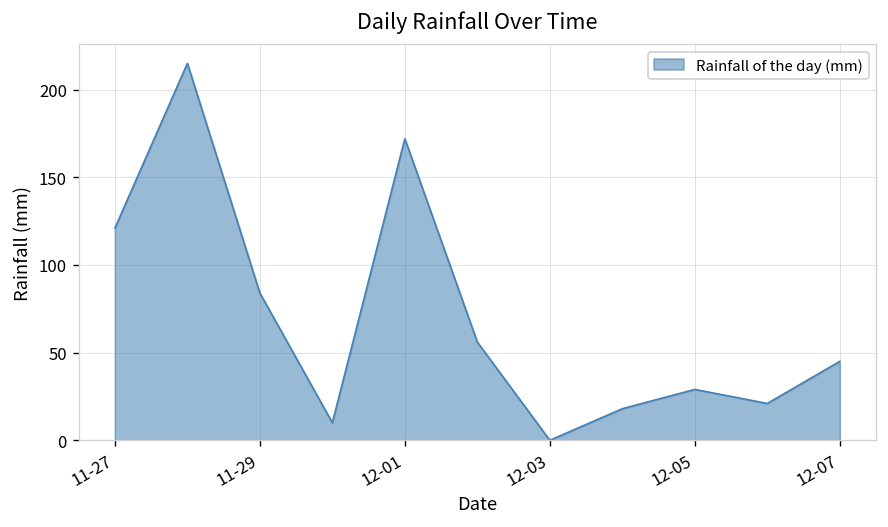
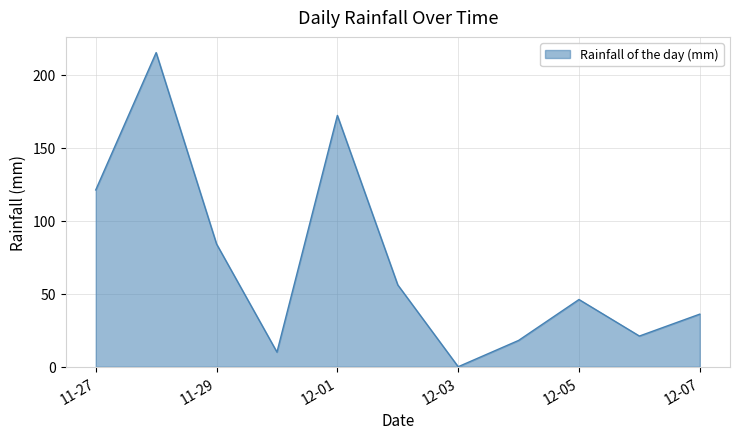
12-05: 29 -> 46
12-07: 45 -> 36
